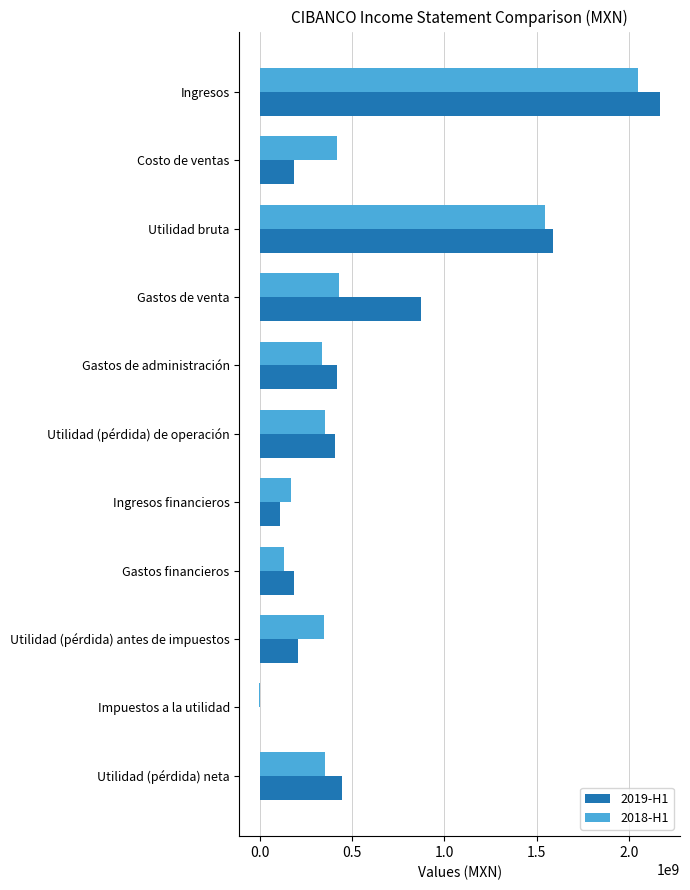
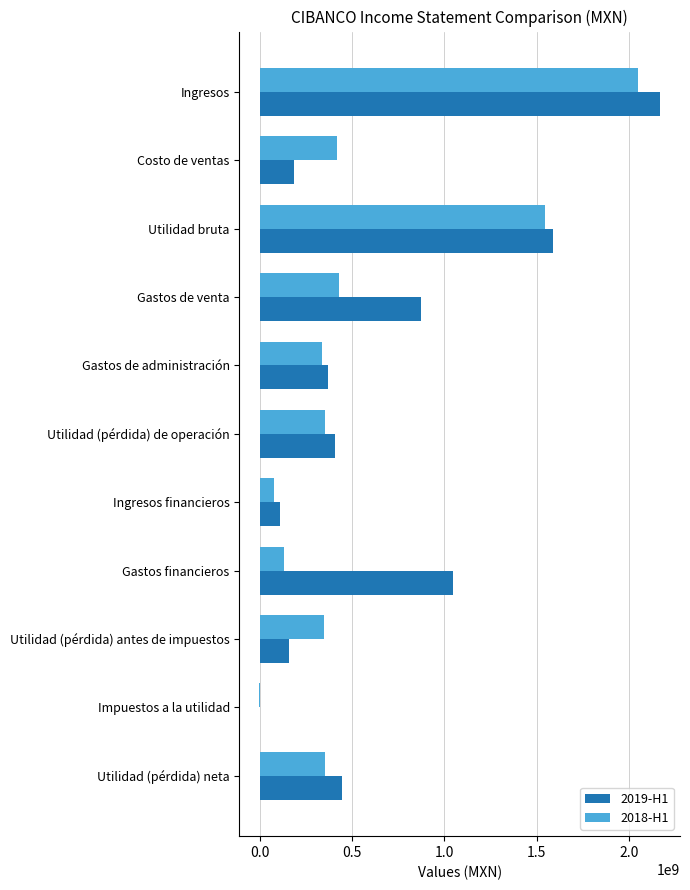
2019-H1, Gastos de administración: 420000000 -> 370000000
2018-H1, Ingresos financieros: 170000000 -> 80000000
2019-H1, Gastos financieros: 180000000 -> 1040000000
2019-H1, Utilidad (pérdida) antes de impuestos: 210000000 -> 160000000
